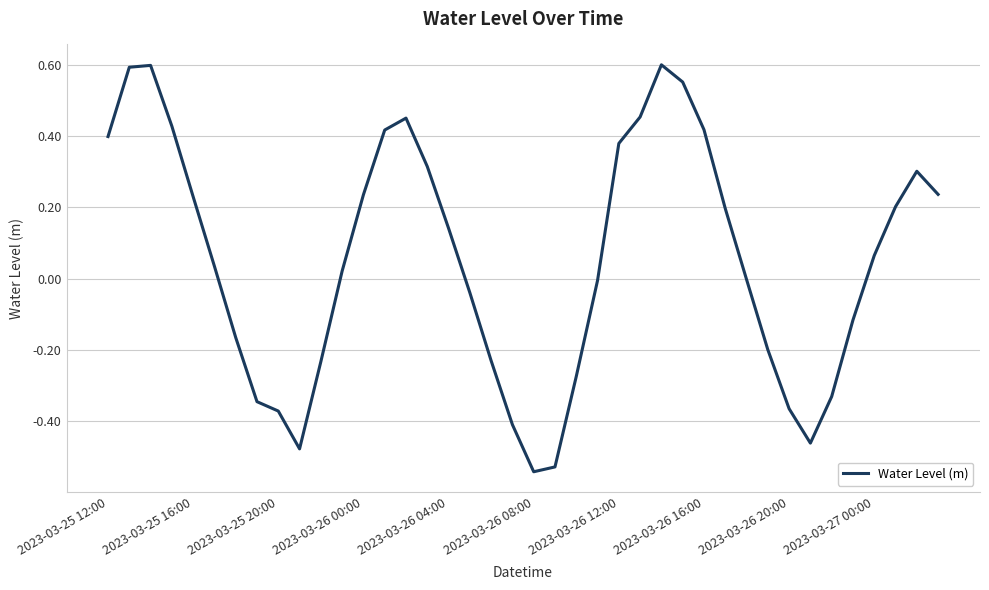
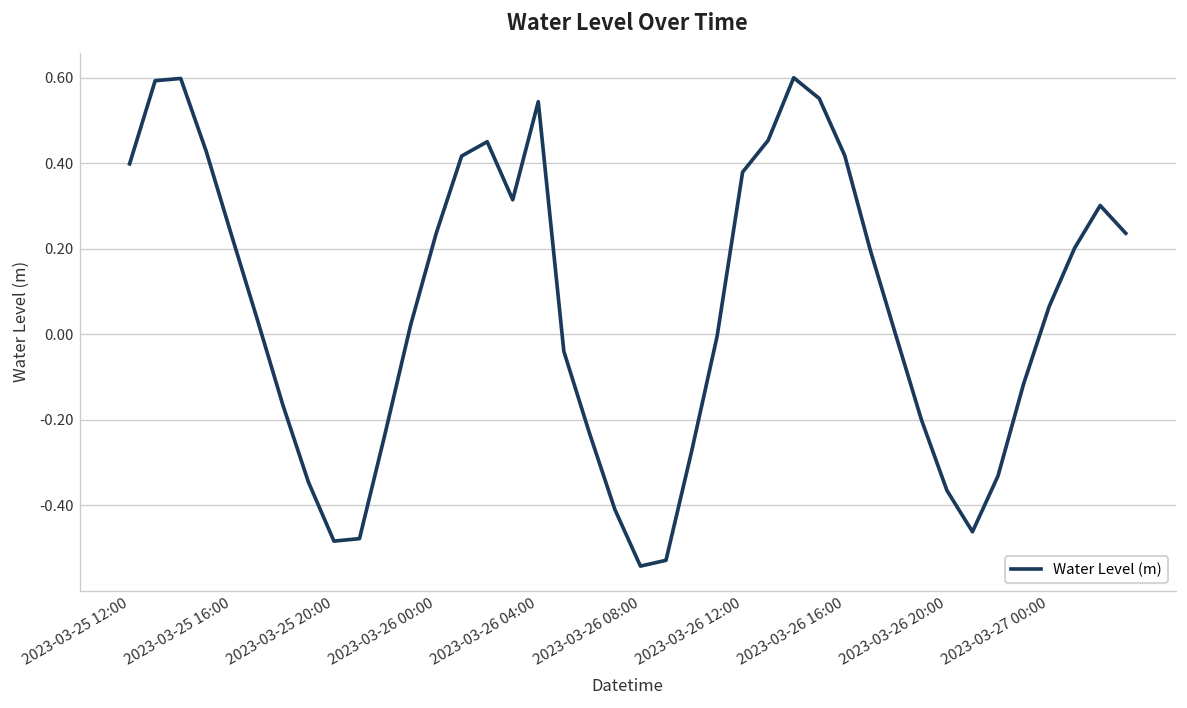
2023-03-25 20:00: -0.37 -> -0.48
2023-03-26 04:00: 0.14 -> 0.54
